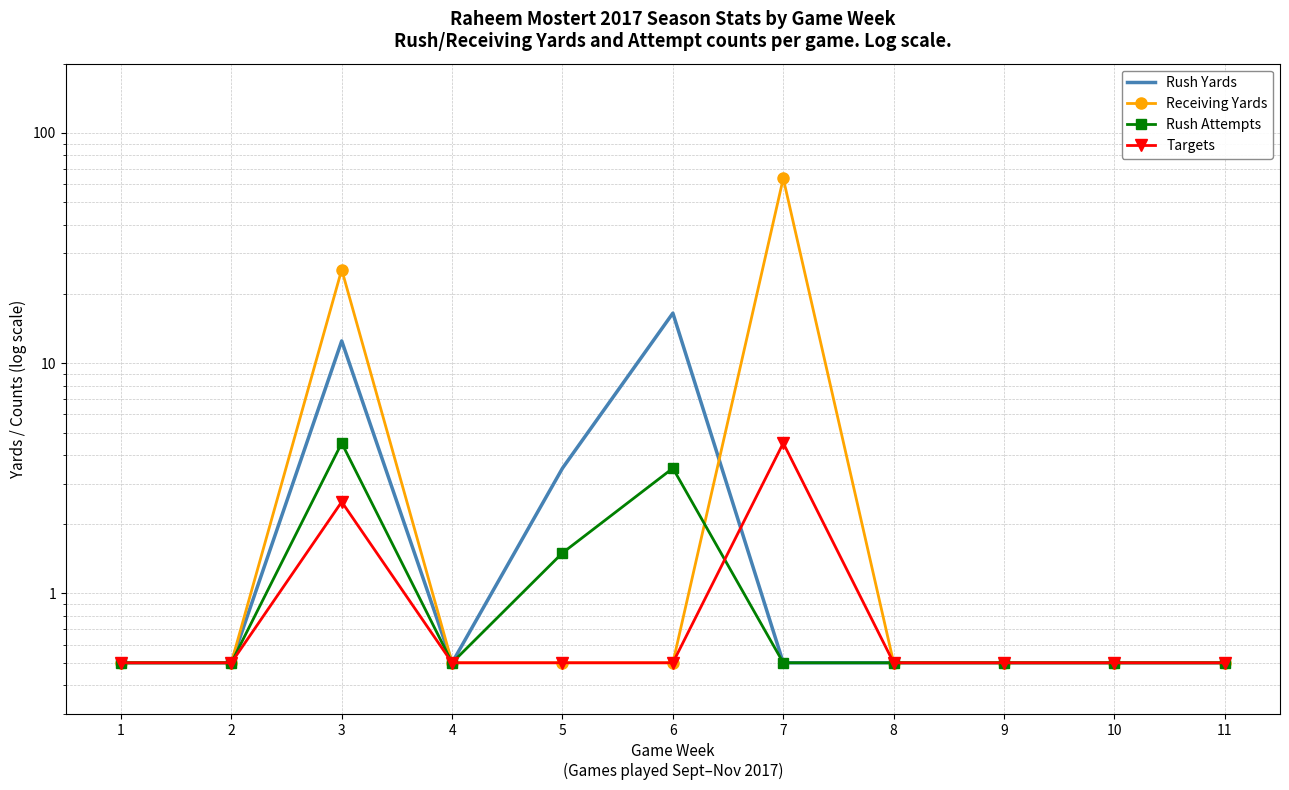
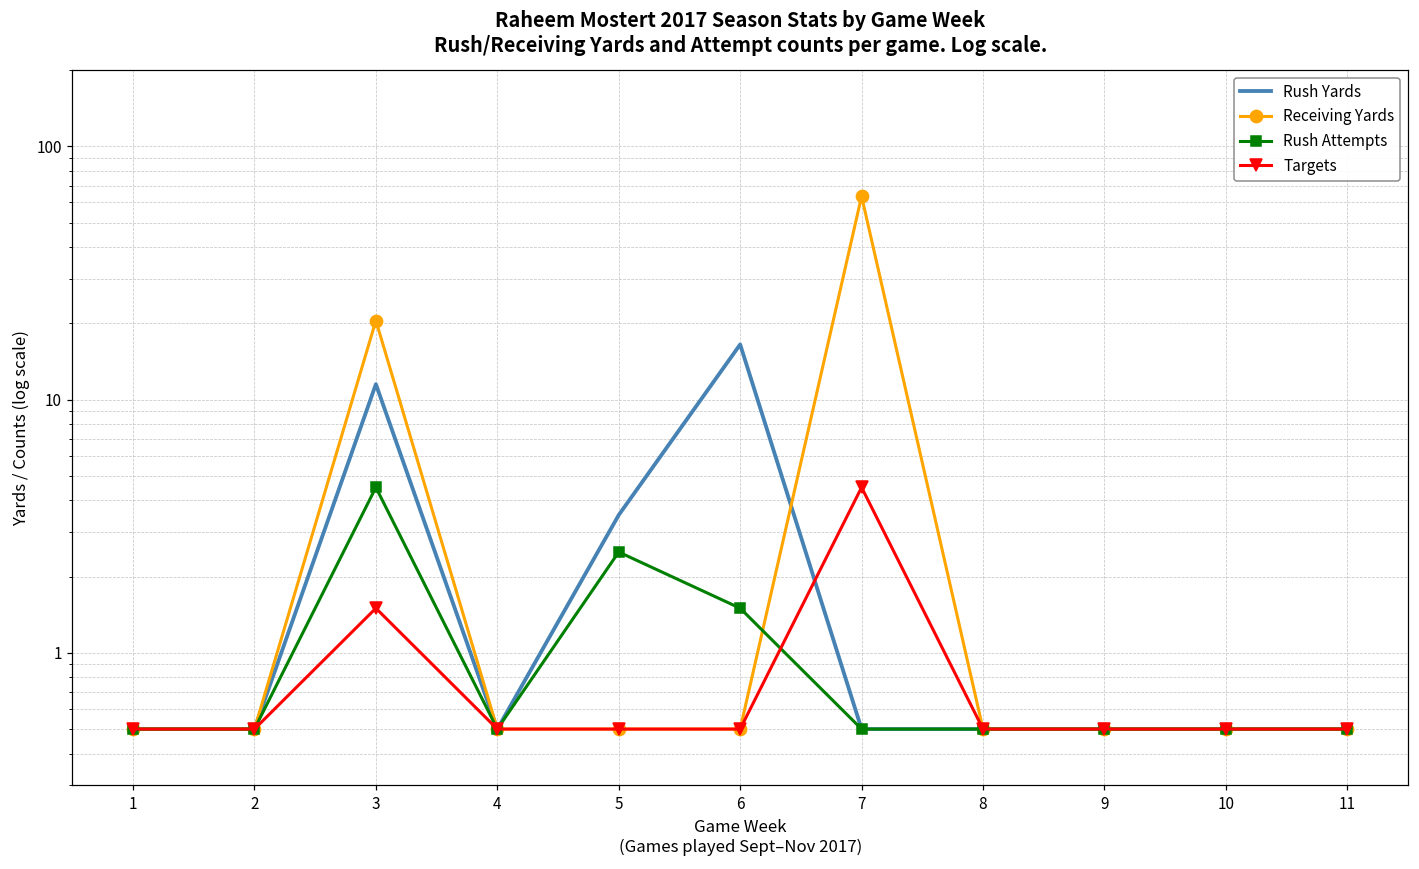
Rush Yards, 3: 13 -> 12
Receiving Yards, 3: 26 -> 21
Targets, 3: 2.5 -> 1.5
Rush Attempts, 5: 1.5 -> 2.5
Rush Attempts, 6: 3.5 -> 1.5
